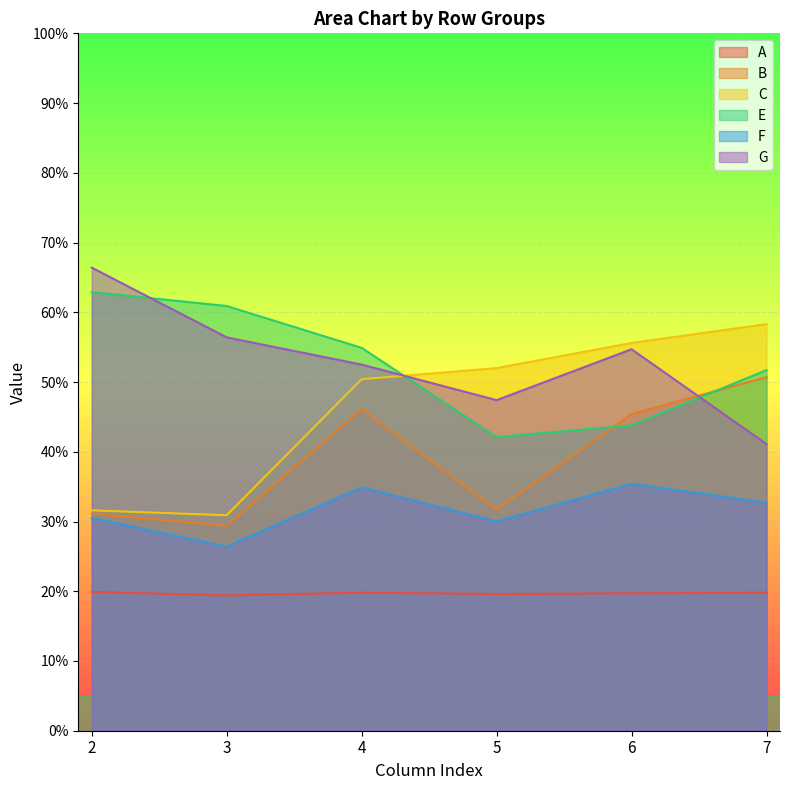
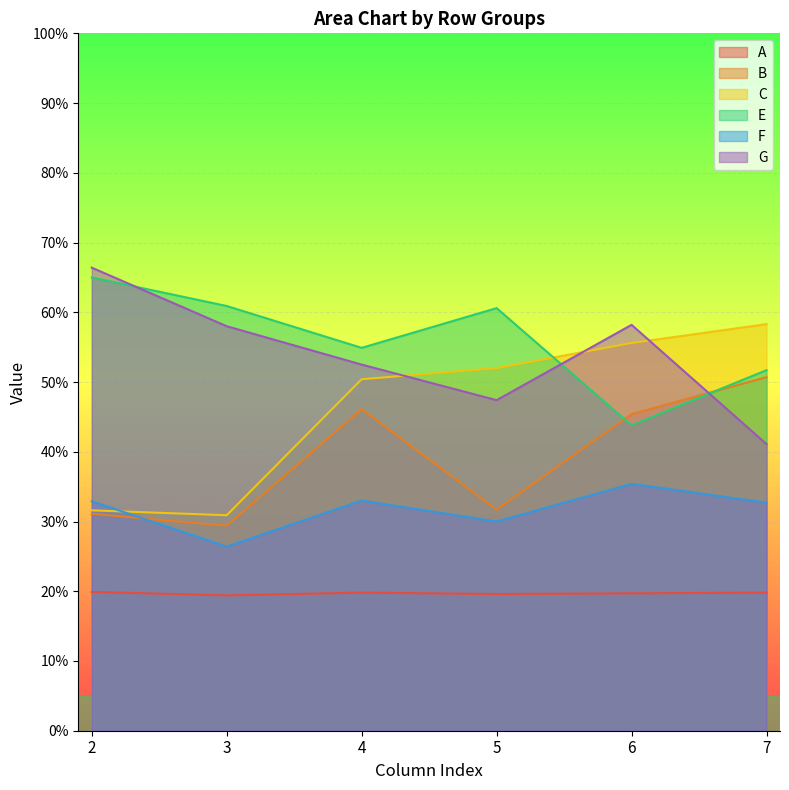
E, 2: 63% -> 65%
F, 2: 31% -> 33%
G, 3: 56% -> 58%
F, 4: 35% -> 33%
E, 5: 42% -> 61%
G, 6: 55% -> 58%
